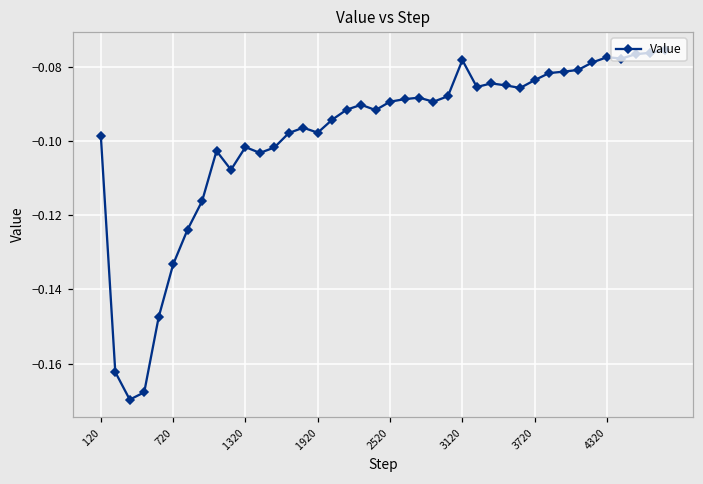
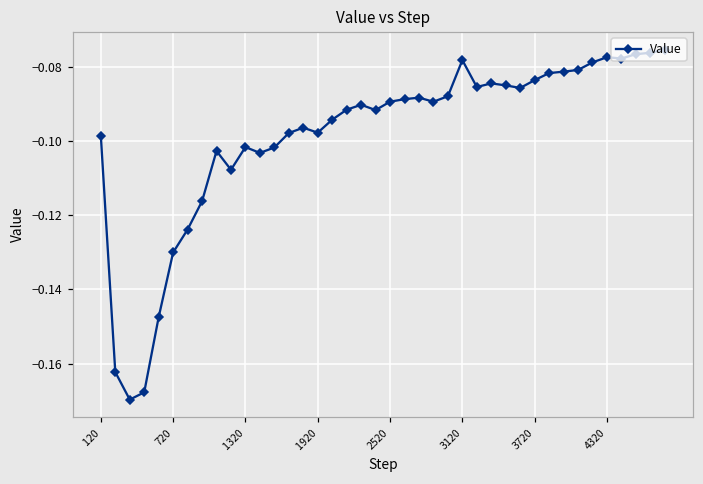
720: -0.133 -> -0.130
